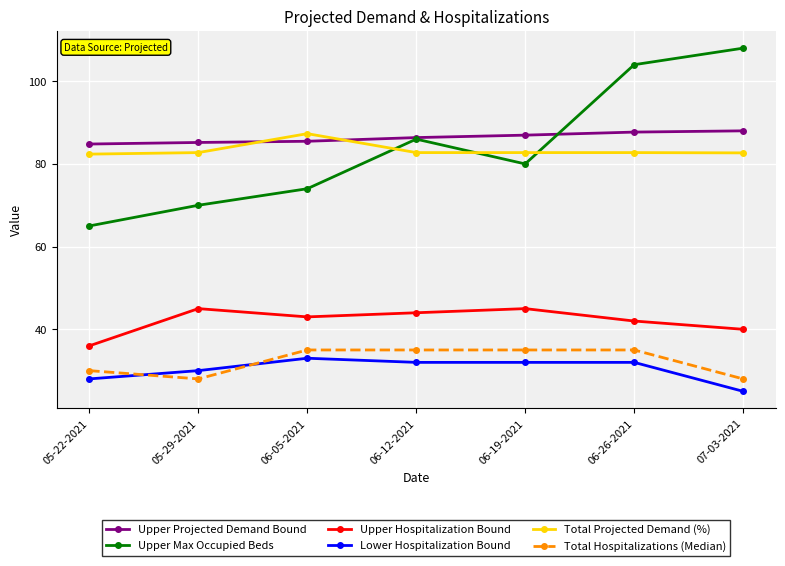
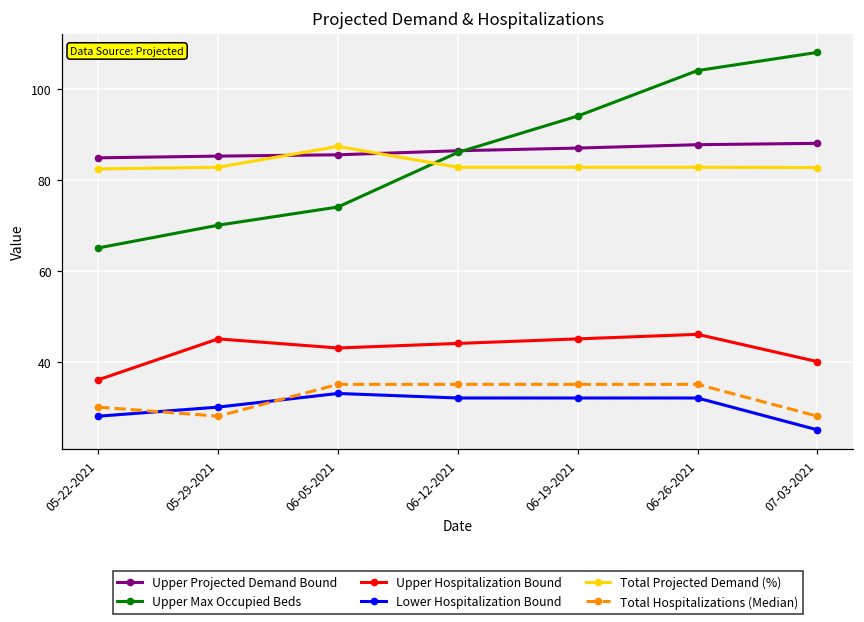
Upper Max Occupied Beds, 06-19-2021: 80 -> 94
Upper Hospitalization Bound, 06-26-2021: 42 -> 46
